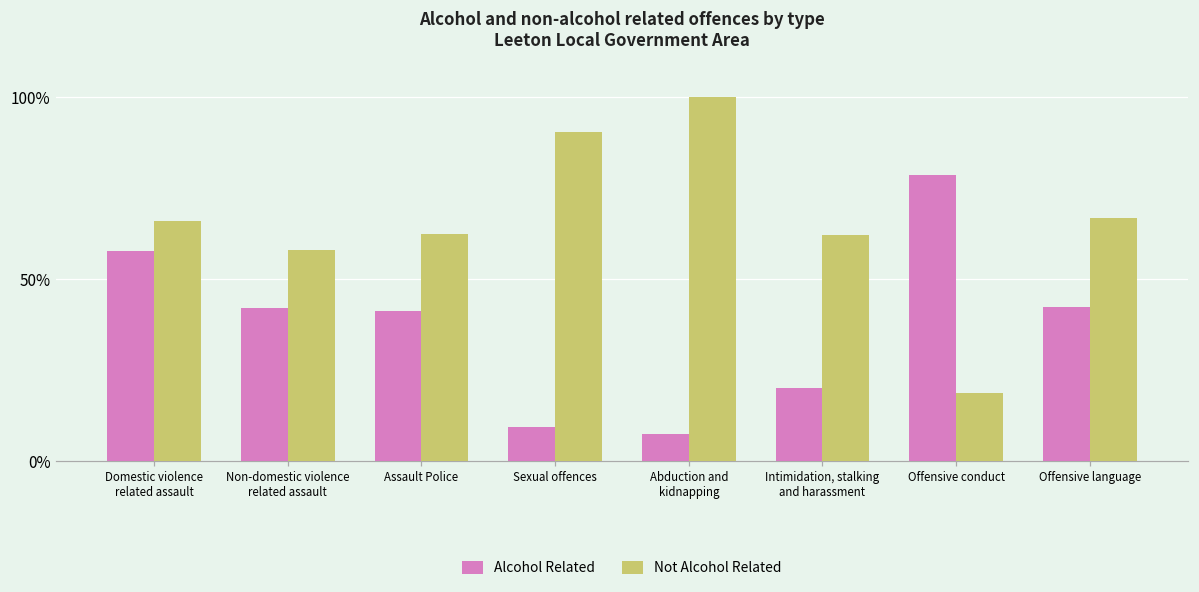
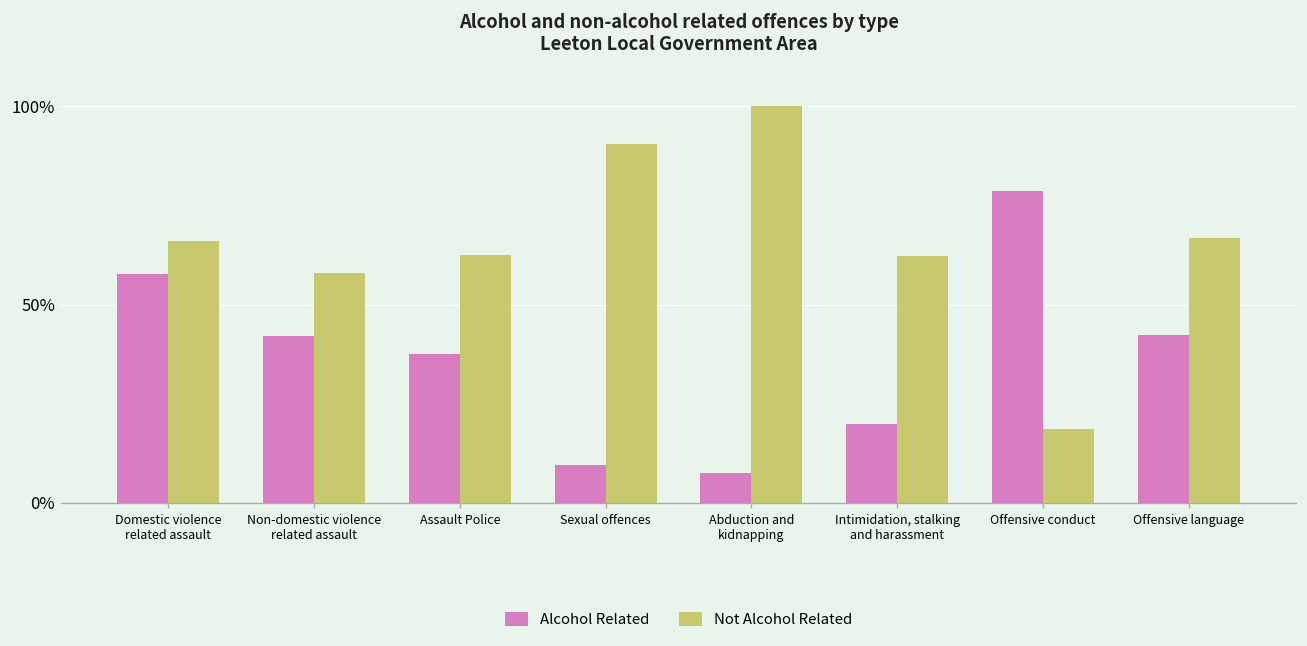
Alcohol Related, Assault Police: 41% -> 38%
